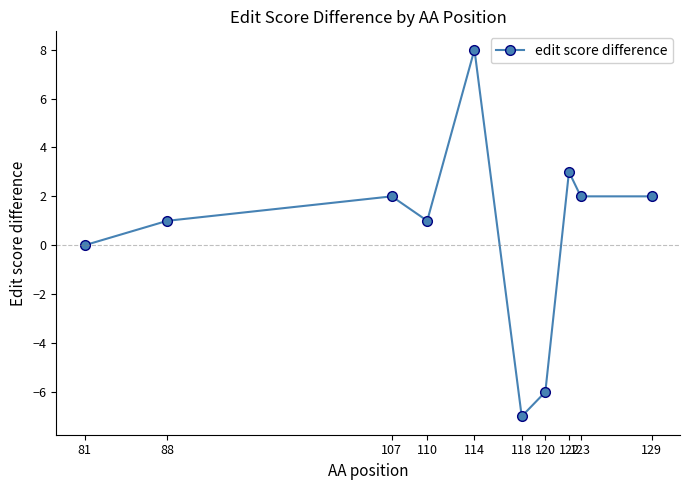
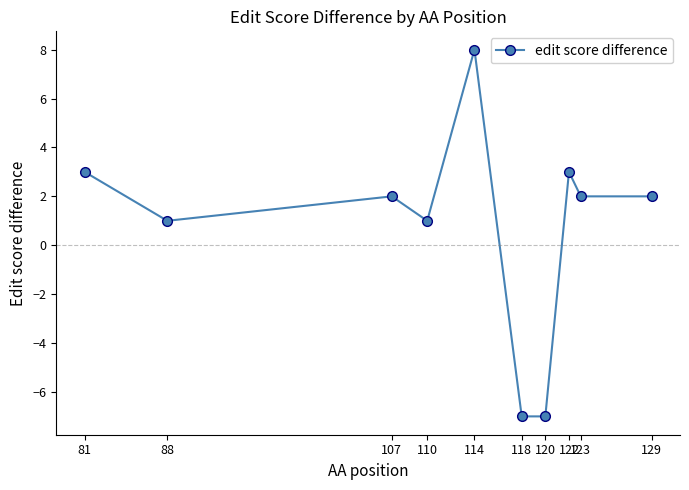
81: 0 -> 3
120: -6 -> -7
